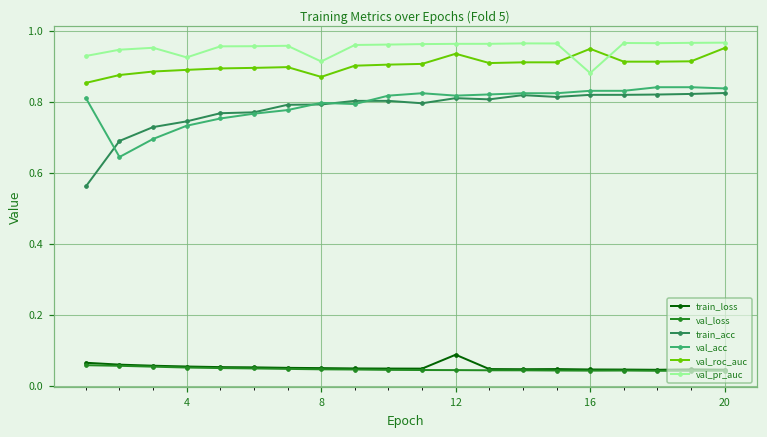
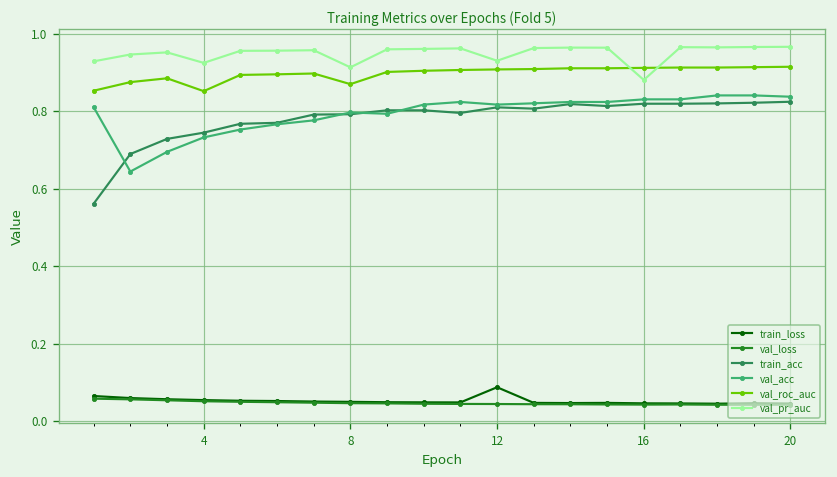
val_roc_auc, 4: 0.89 -> 0.85
val_roc_auc, 12: 0.93 -> 0.91
val_pr_auc, 12: 0.96 -> 0.93
val_roc_auc, 16: 0.95 -> 0.91
val_roc_auc, 20: 0.95 -> 0.91
